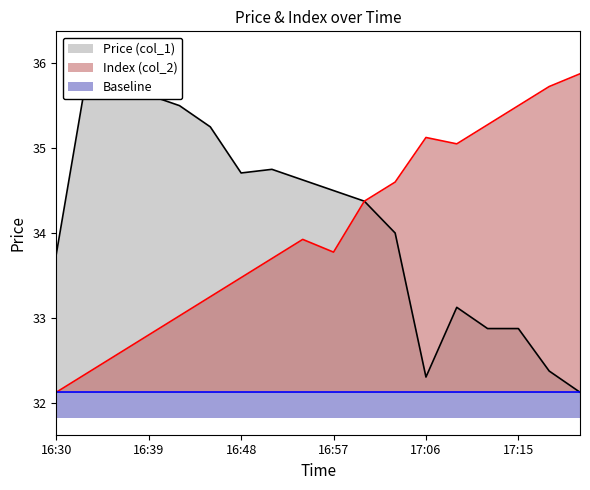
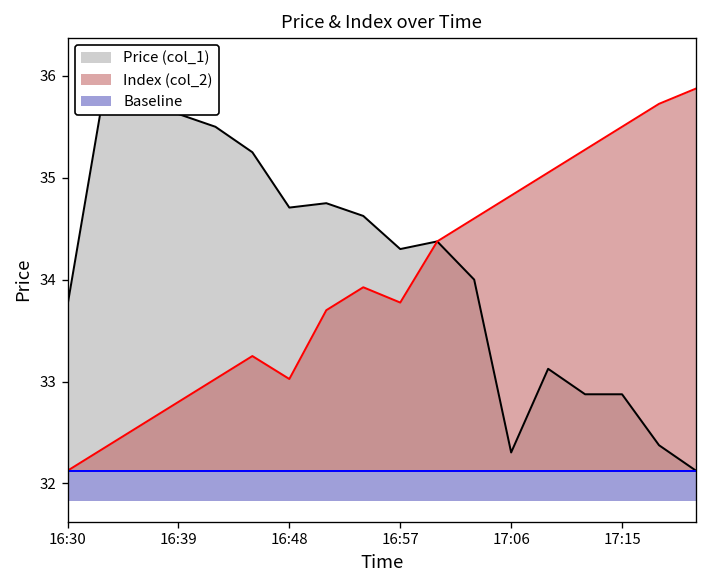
Index (col_2), 16:48: 33.5 -> 33.0
Price (col_1), 16:57: 34.5 -> 34.3
Index (col_2), 17:06: 35.1 -> 34.8
